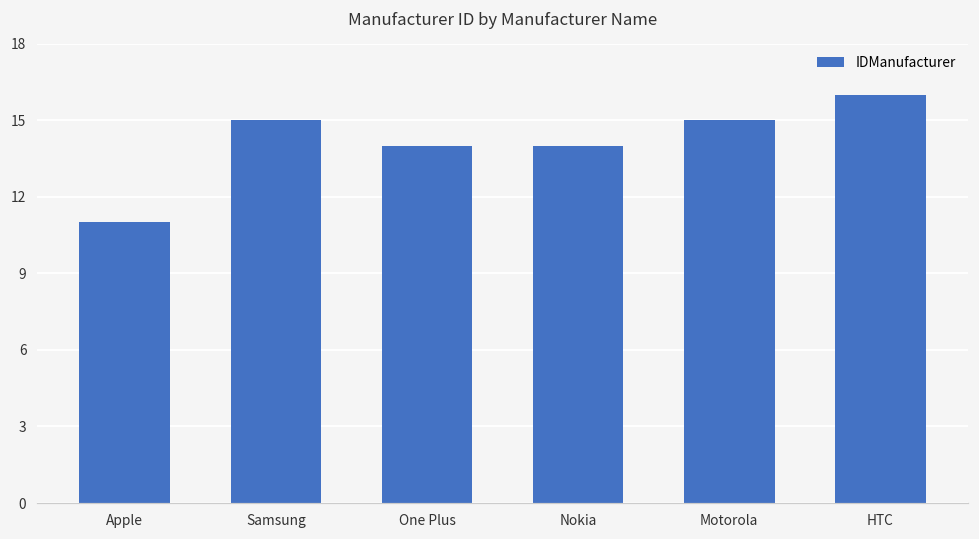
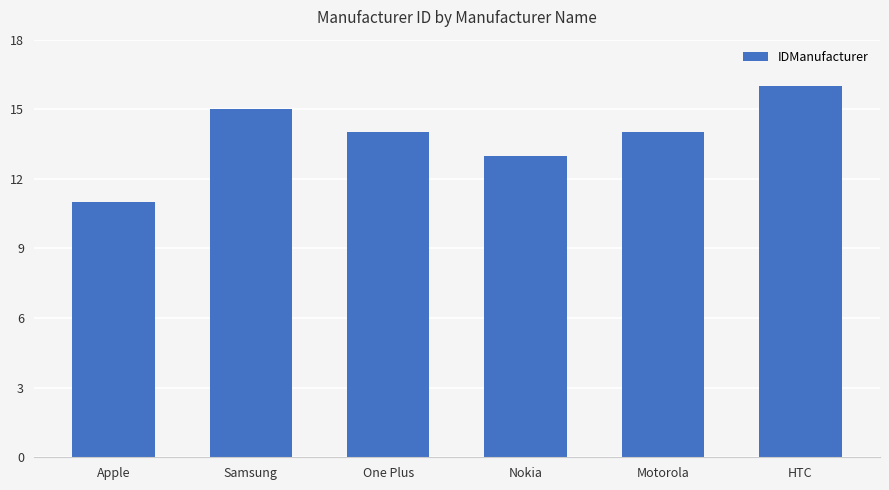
Nokia: 14 -> 13
Motorola: 15 -> 14
